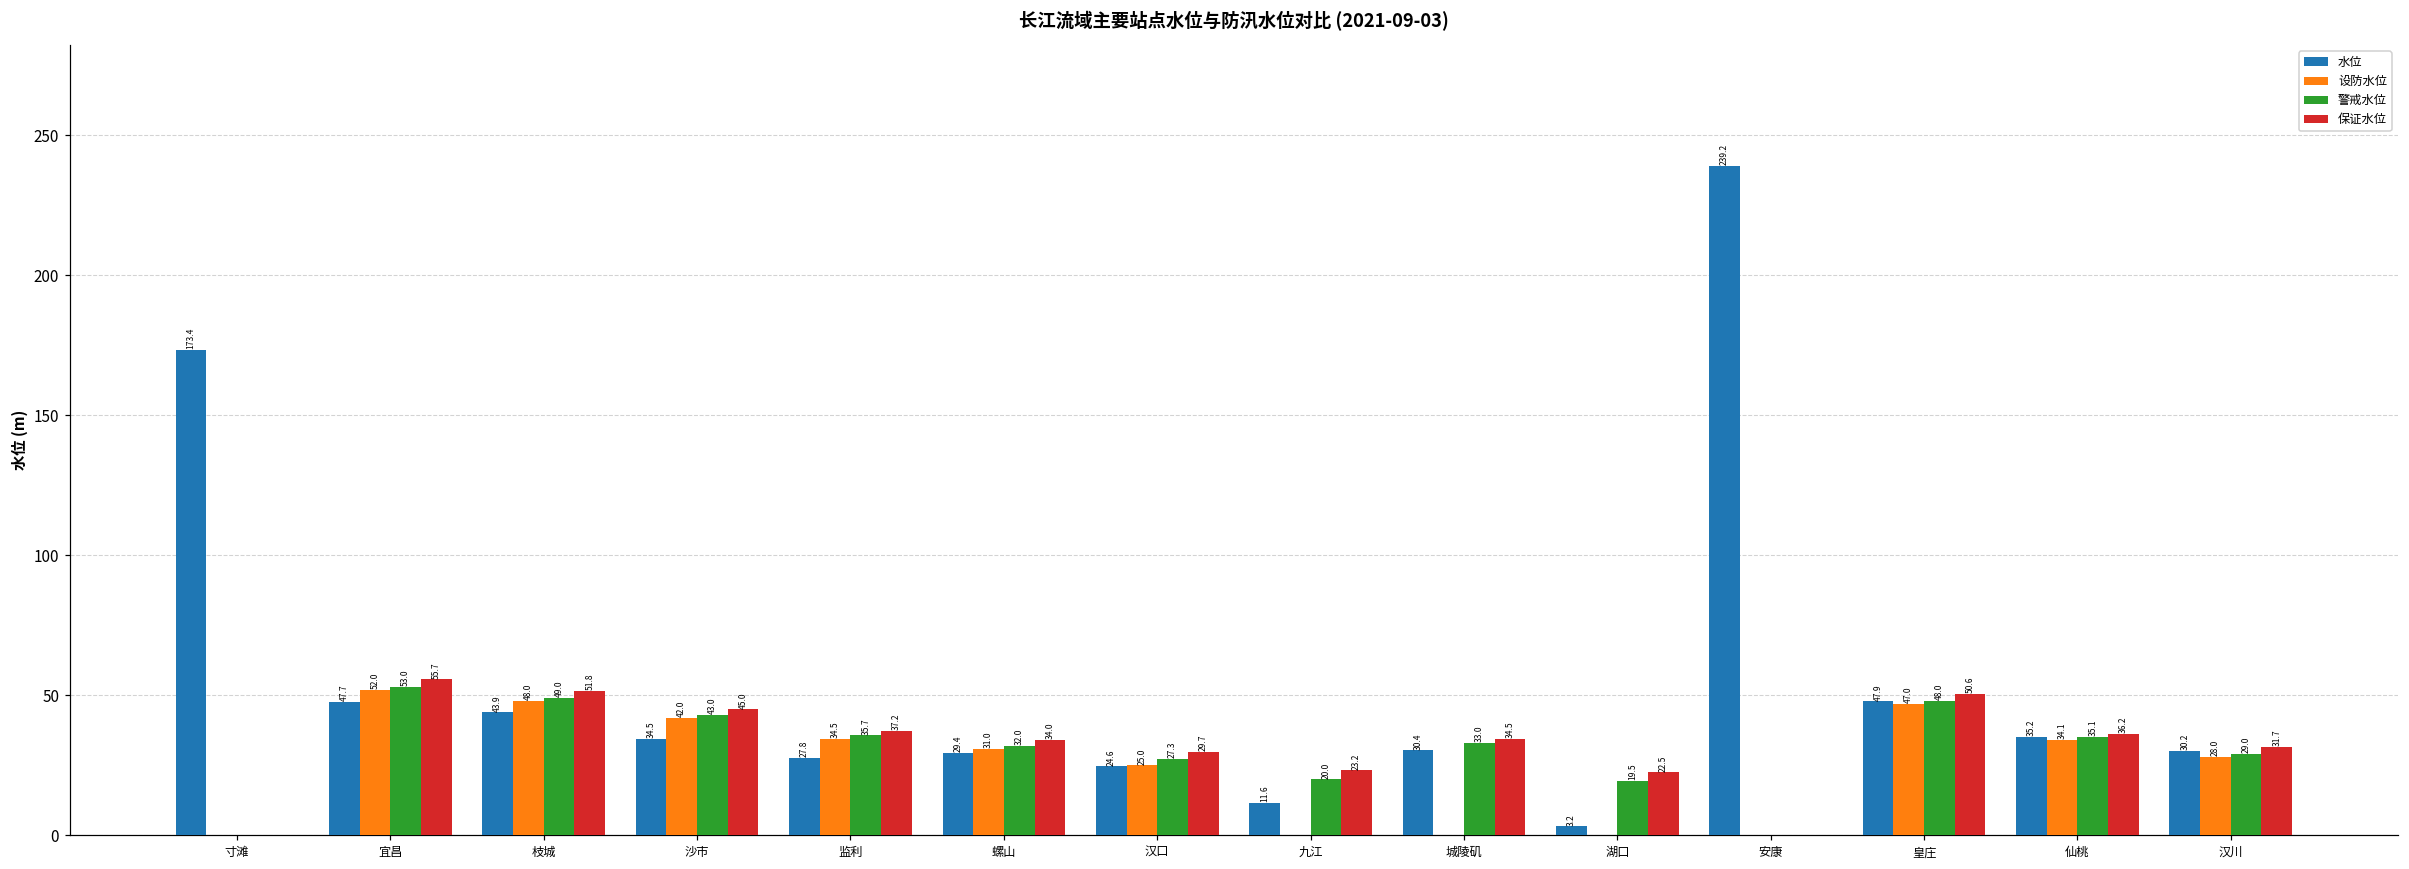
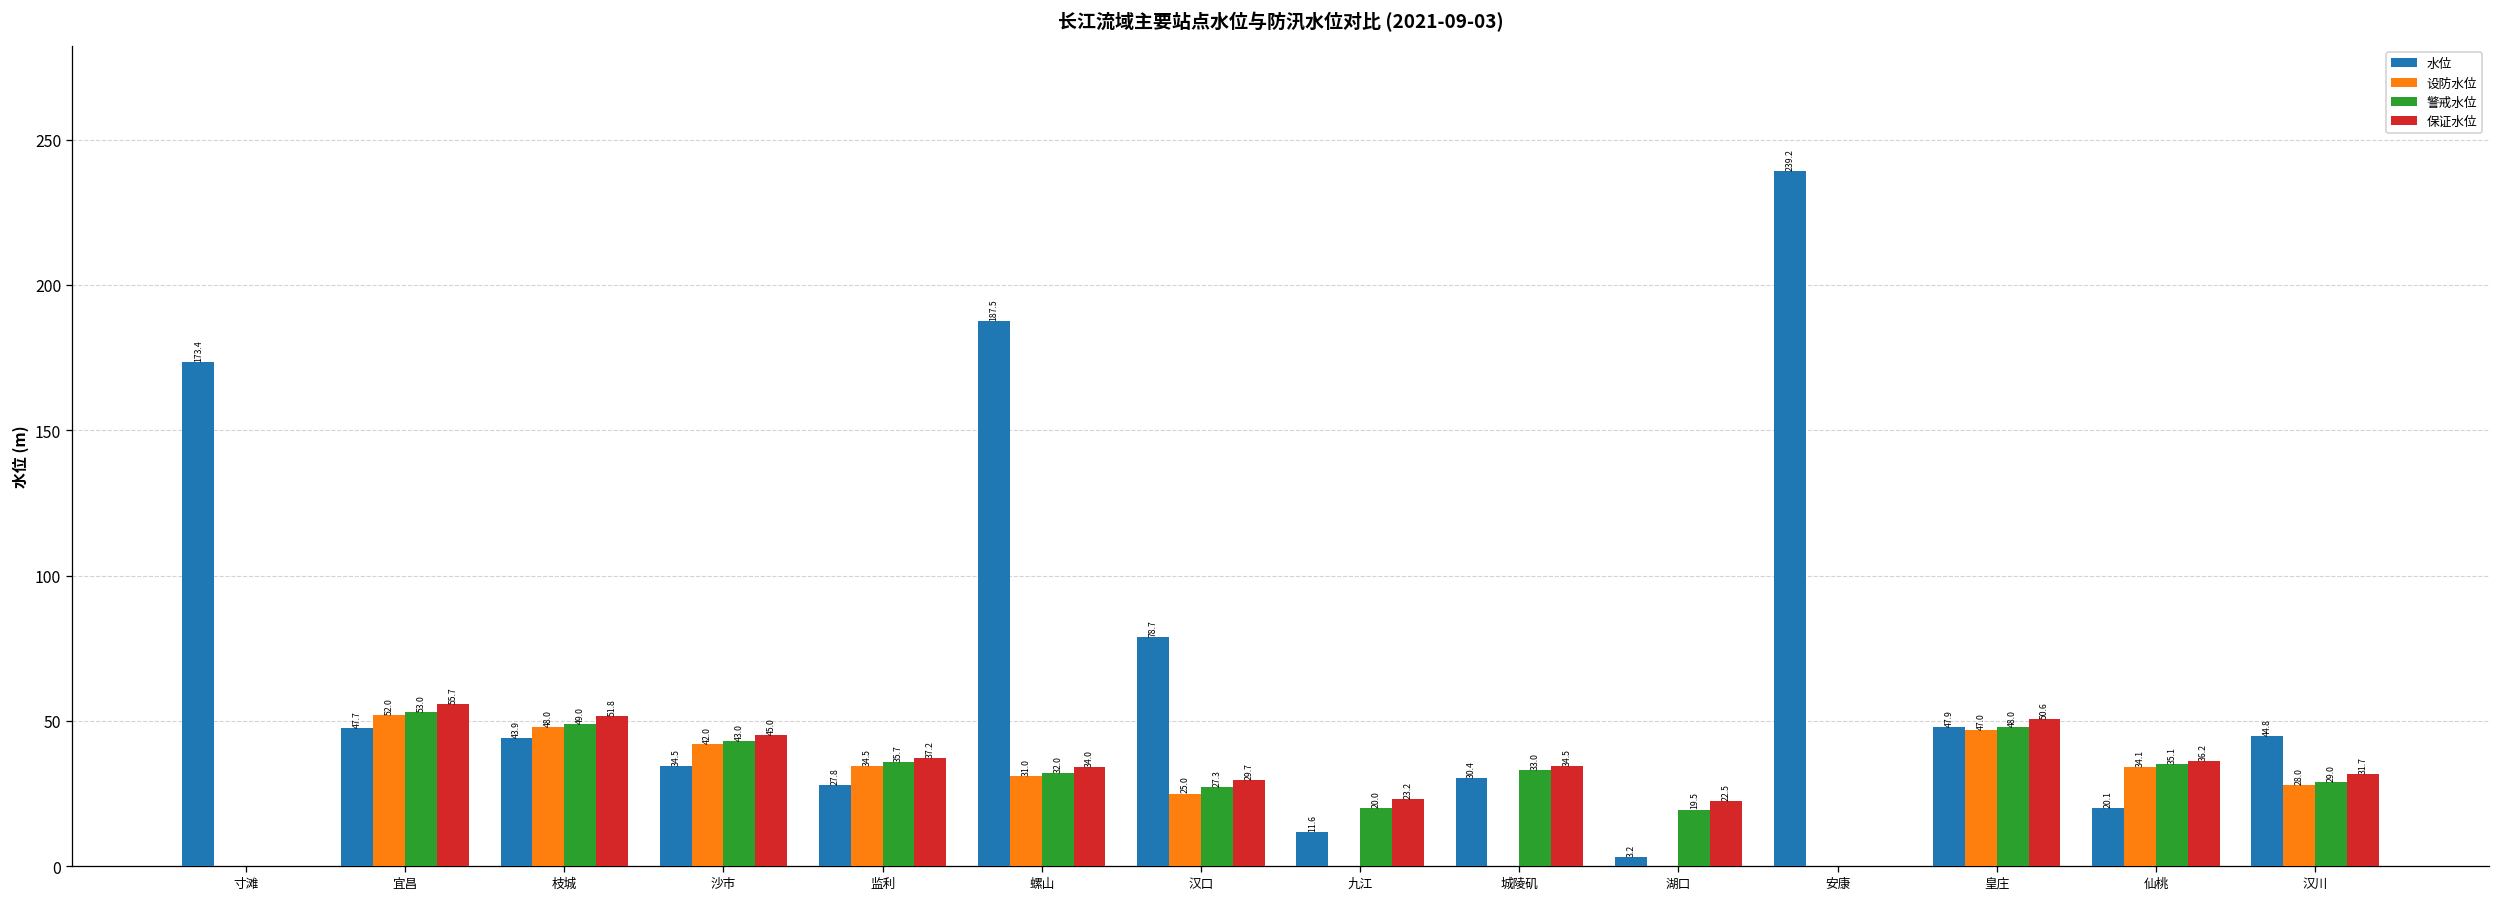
水位, 螺山: 29.4 -> 187.5
水位, 汉口: 24.6 -> 78.7
水位, 仙桃: 35.2 -> 20.1
水位, 汉川: 30.2 -> 44.8
